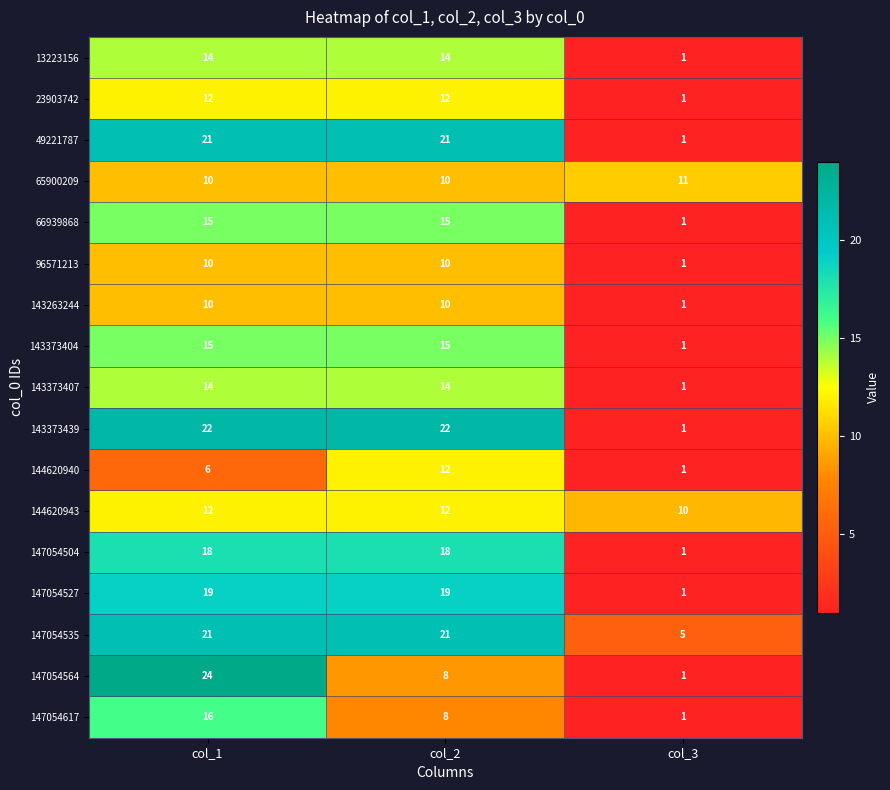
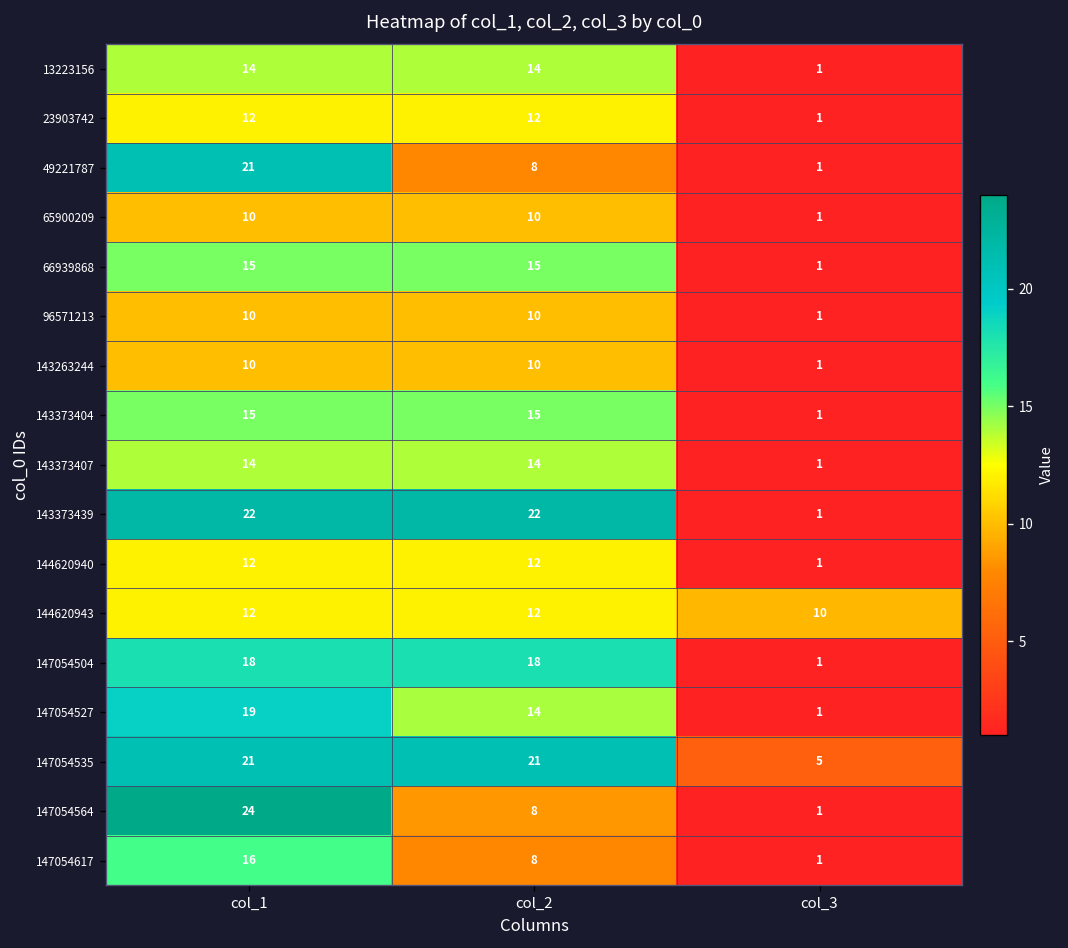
49221787, col_2: 21 -> 8
65900209, col_3: 11 -> 1
144620940, col_1: 6 -> 12
147054527, col_2: 19 -> 14
